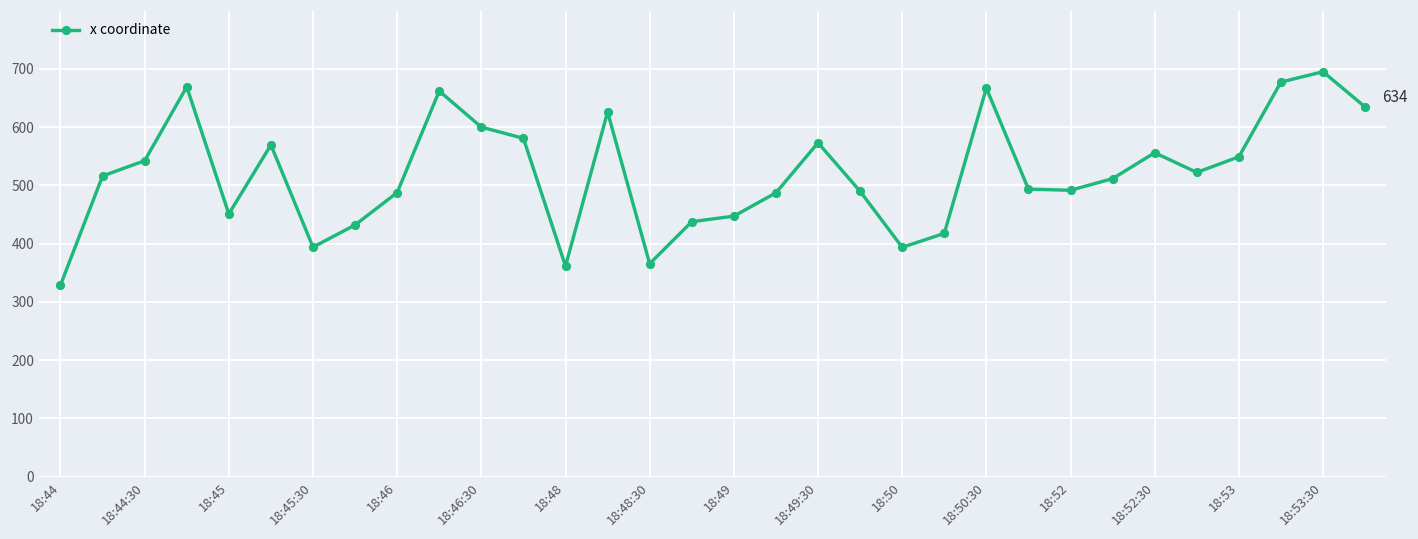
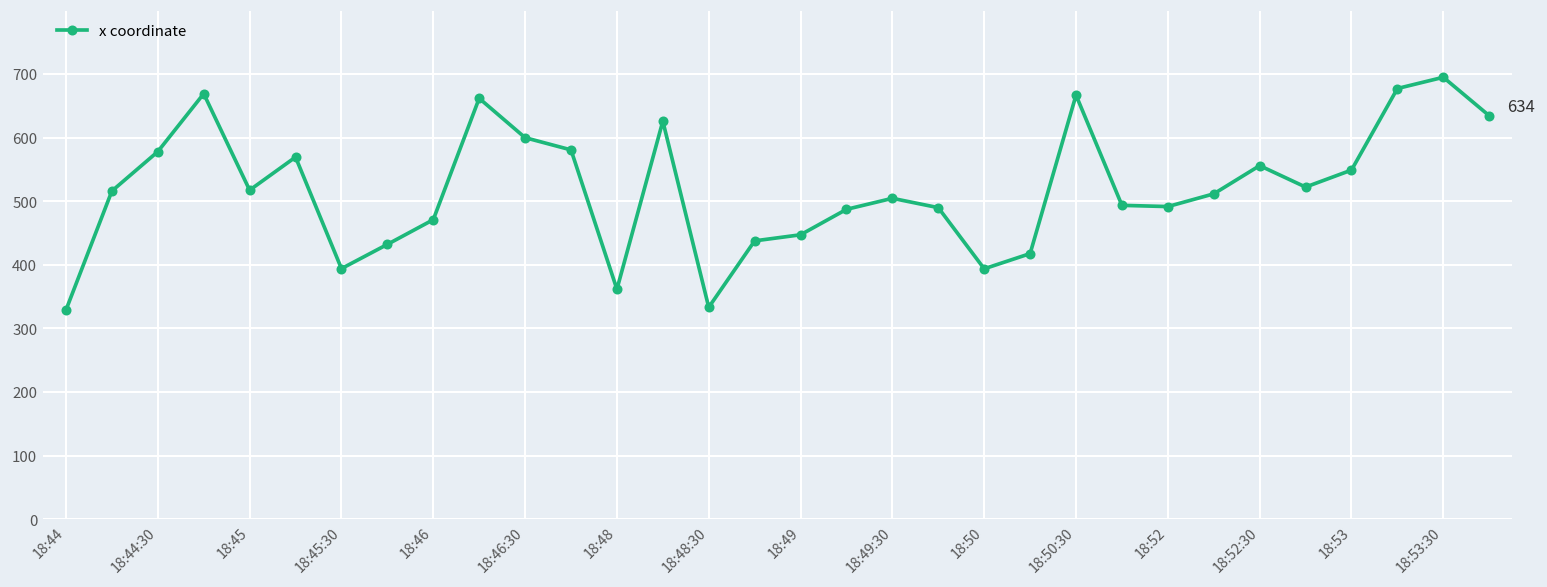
18:44:30: 540 -> 580
18:45: 450 -> 520
18:46: 490 -> 470
18:48:30: 370 -> 330
18:49:30: 570 -> 500
